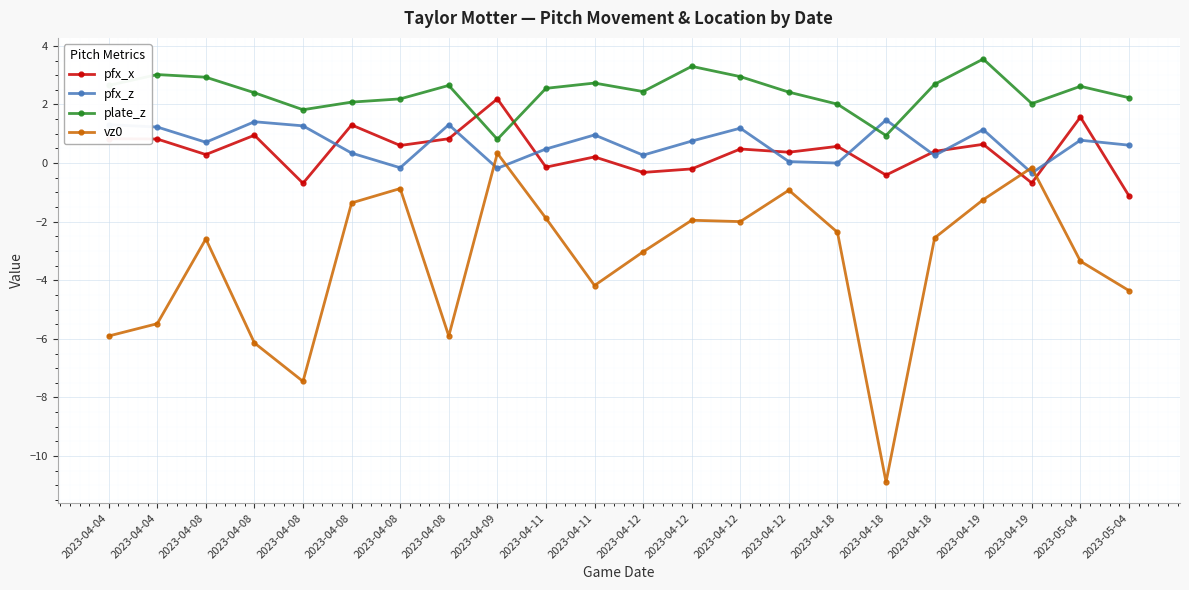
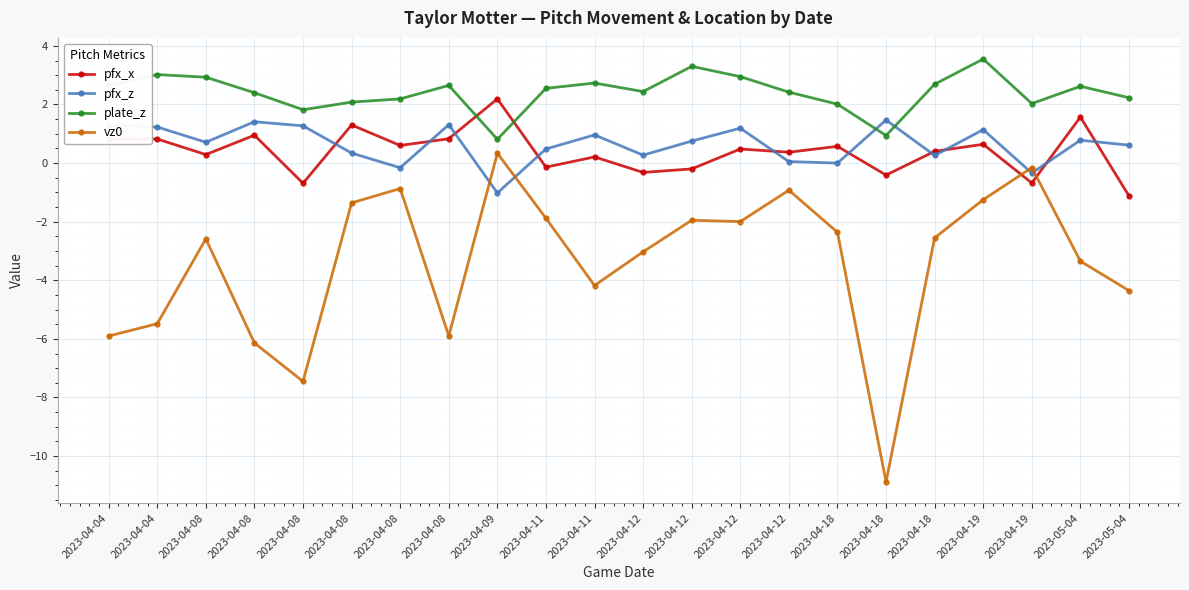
pfx_z, 2023-04-09: -0.2 -> -1.0
